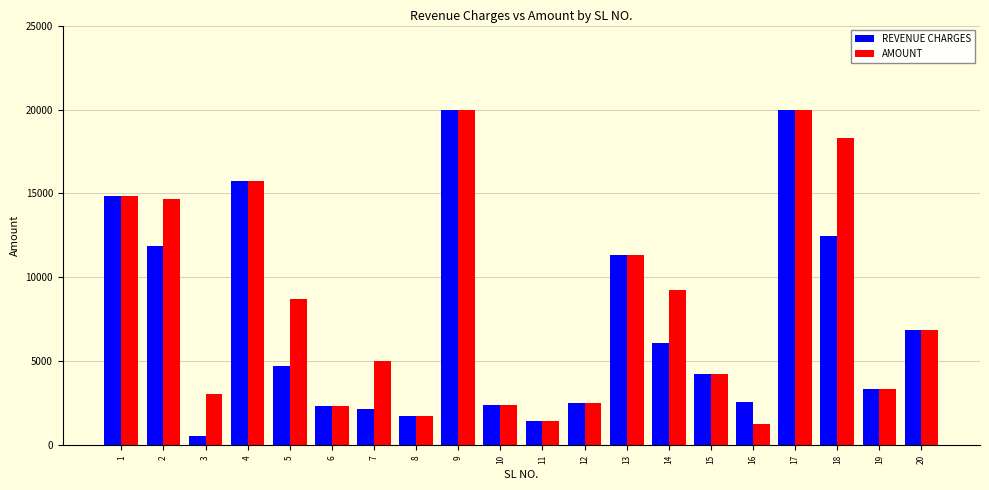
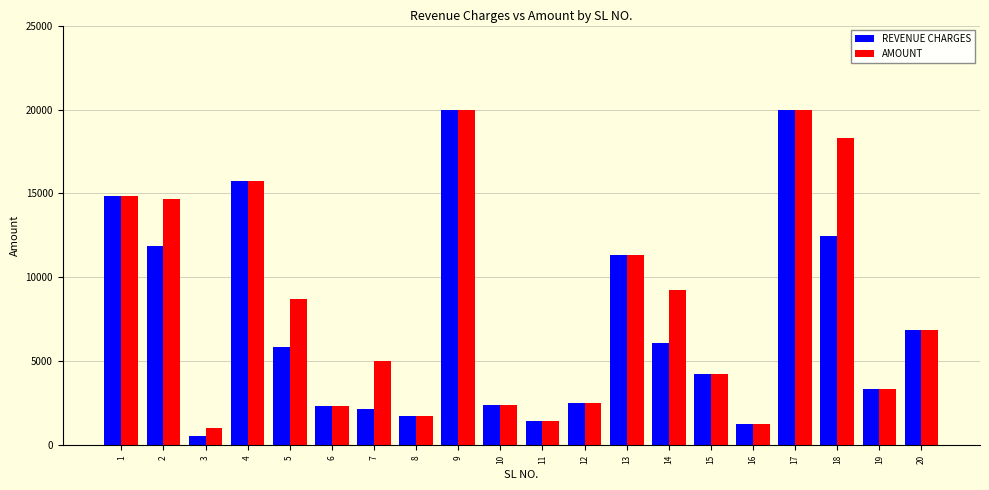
AMOUNT, 3: 3100 -> 1100
REVENUE CHARGES, 5: 4700 -> 5900
REVENUE CHARGES, 16: 2600 -> 1300
